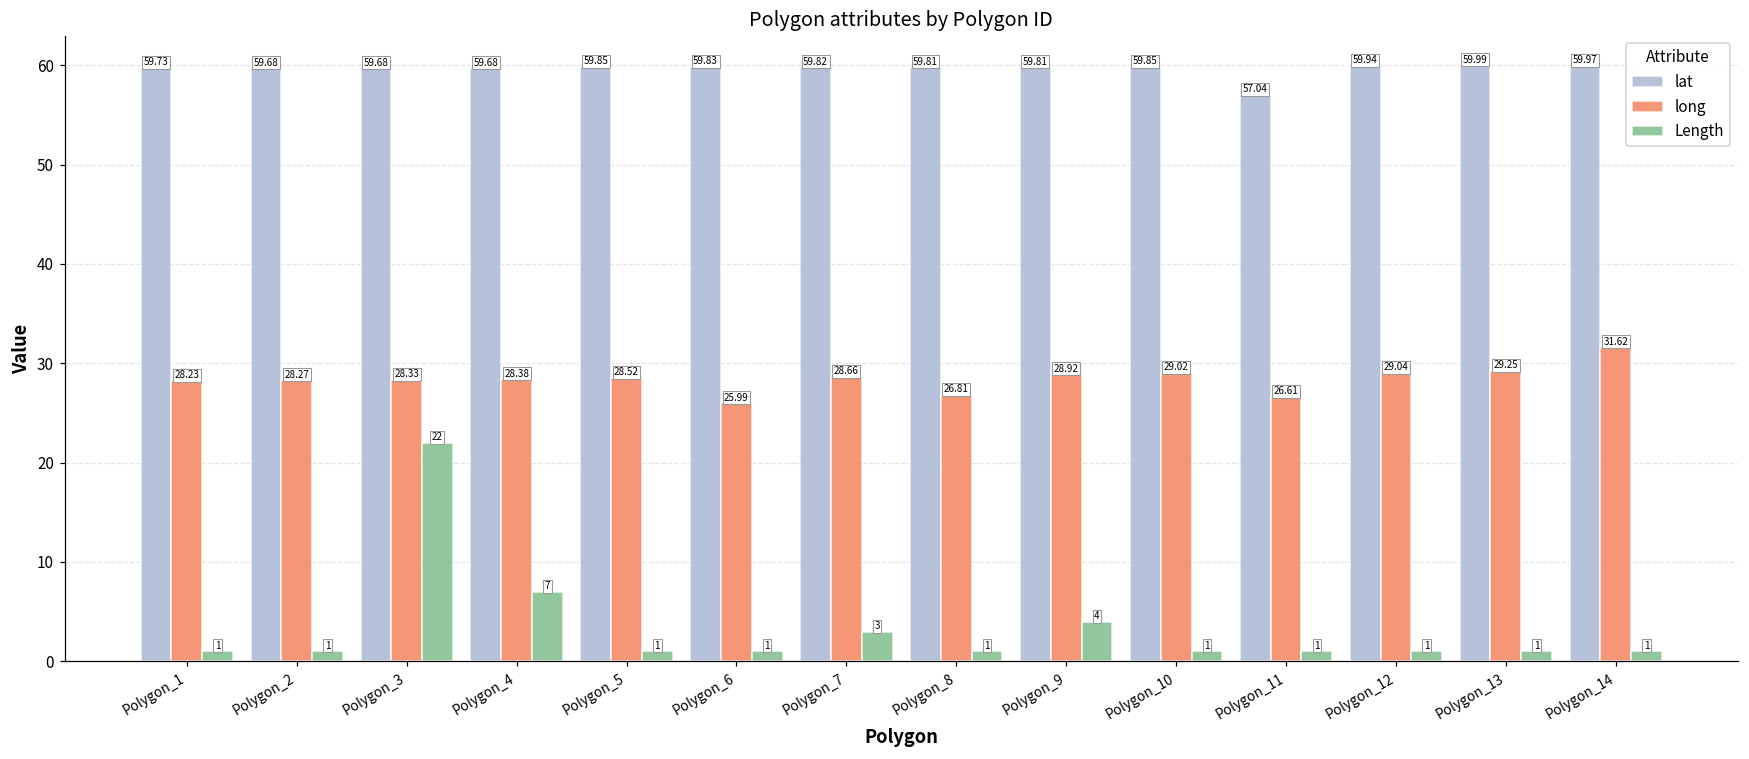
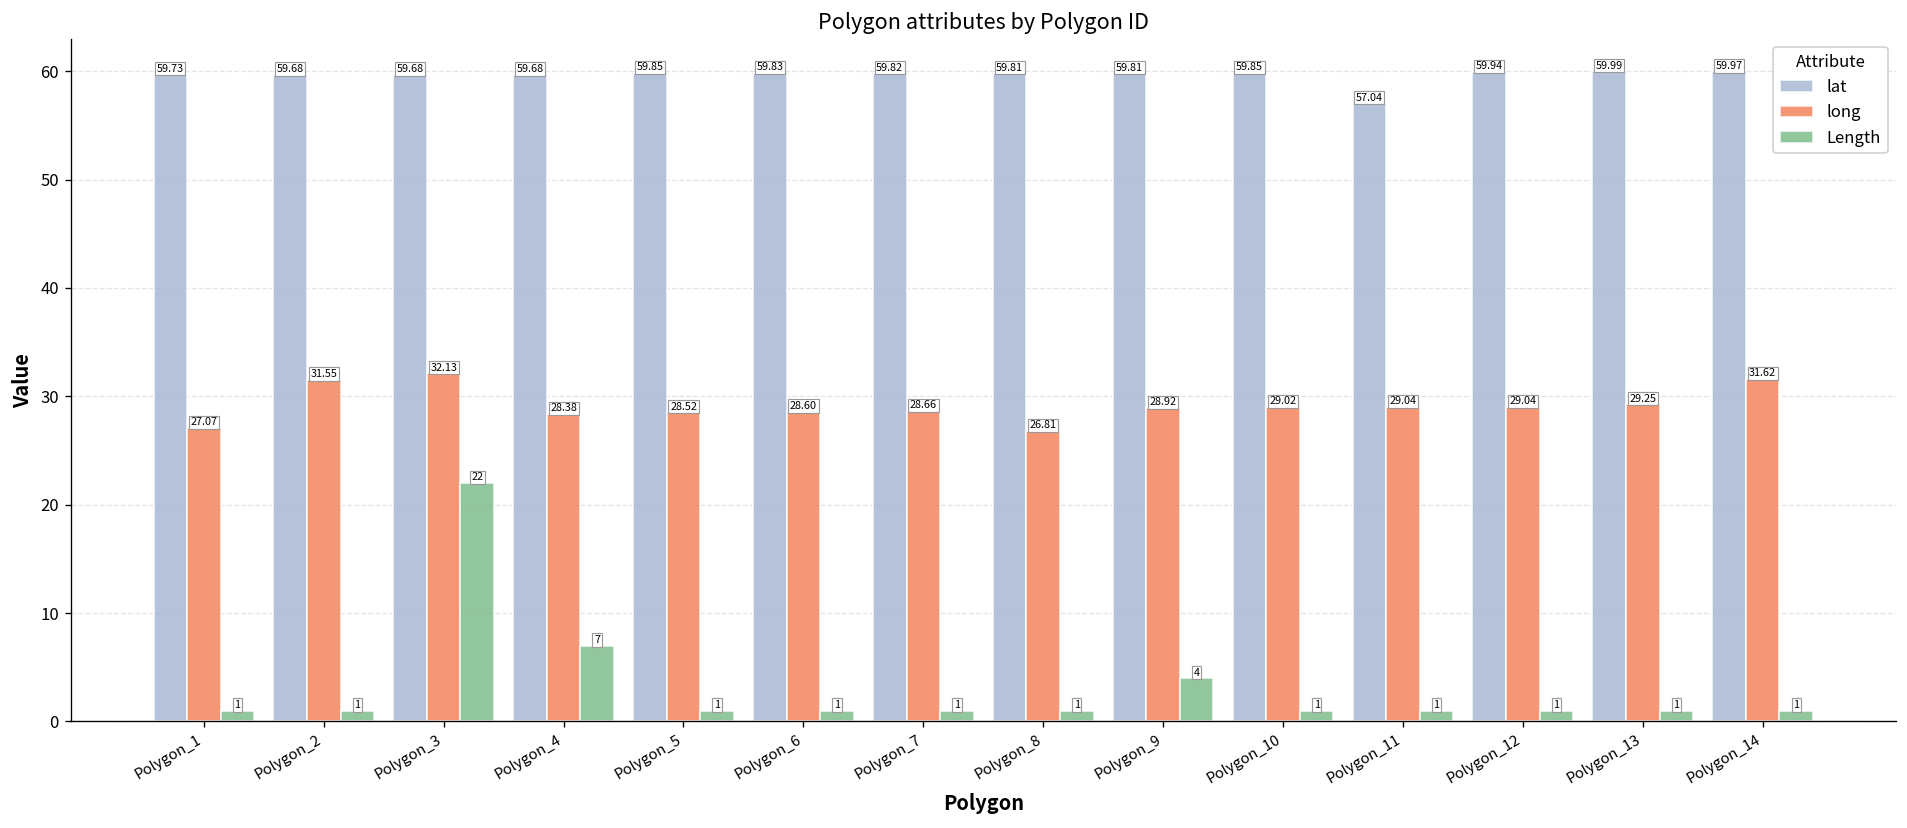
long, Polygon_1: 28.23 -> 27.07
long, Polygon_2: 28.27 -> 31.55
long, Polygon_3: 28.33 -> 32.13
long, Polygon_6: 25.99 -> 28.60
Length, Polygon_7: 3 -> 1
long, Polygon_11: 26.61 -> 29.04
